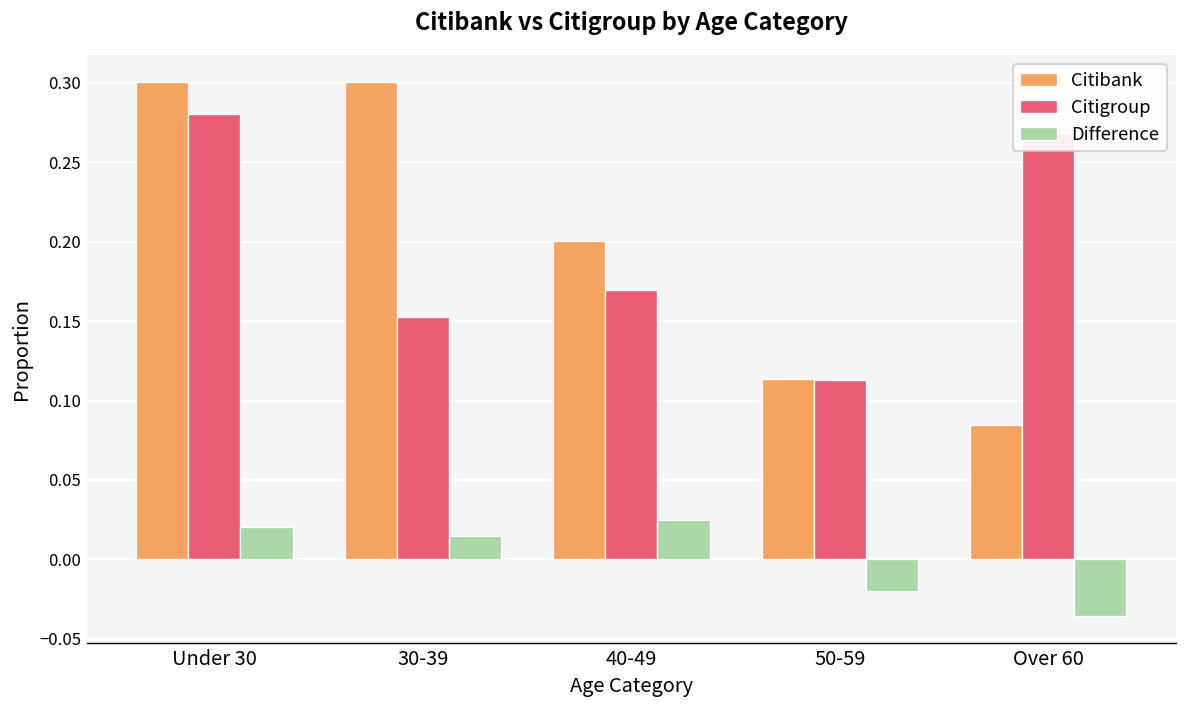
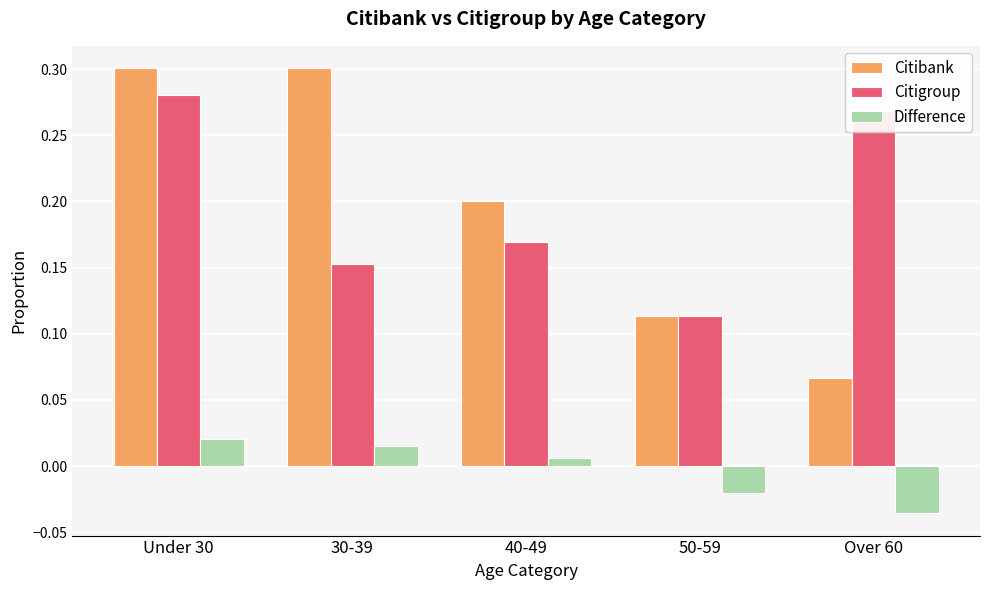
Difference, 40-49: 0.025 -> 0.006
Citibank, Over 60: 0.084 -> 0.067
